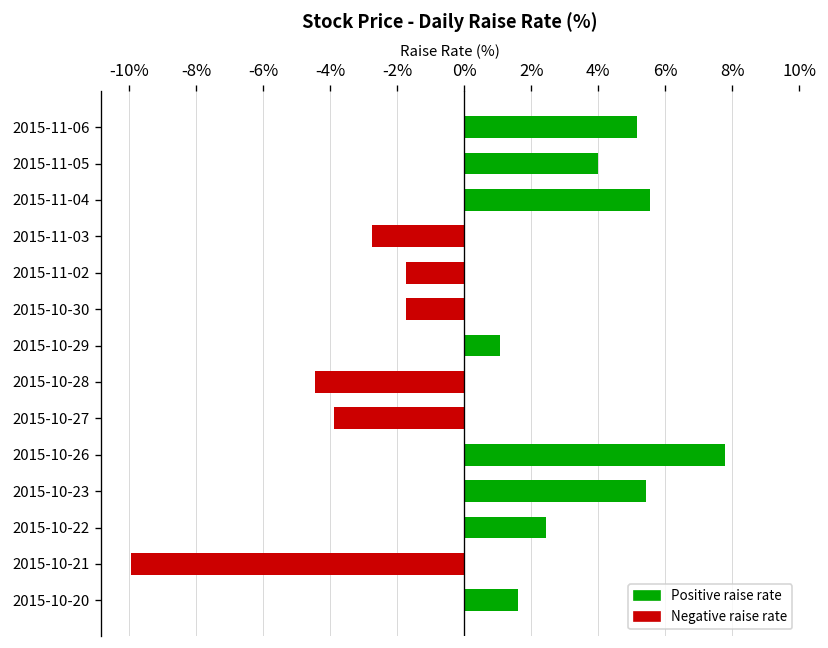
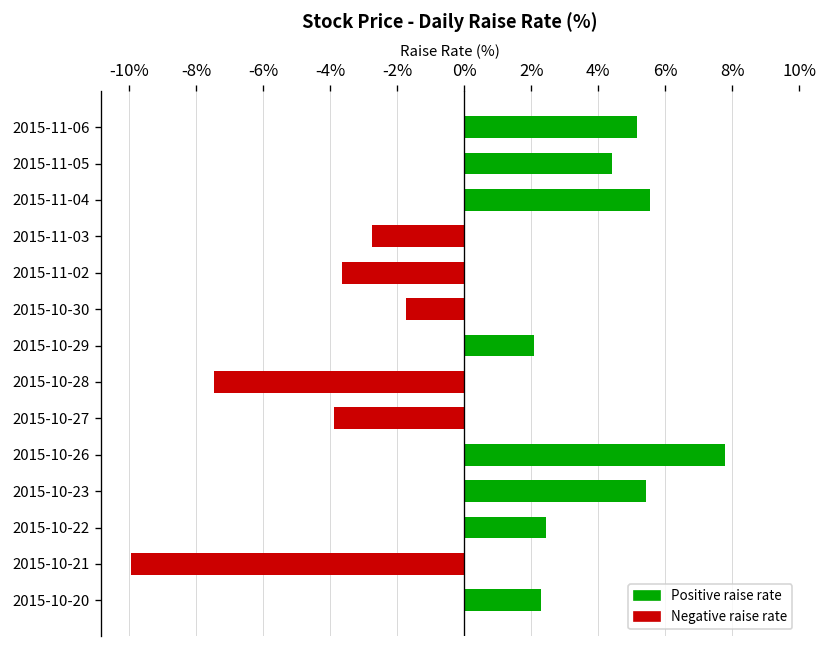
2015-11-05: 4.0% -> 4.4%
2015-11-02: -1.7% -> -3.6%
2015-10-29: 1.1% -> 2.1%
2015-10-28: -4.5% -> -7.5%
2015-10-20: 1.6% -> 2.3%
